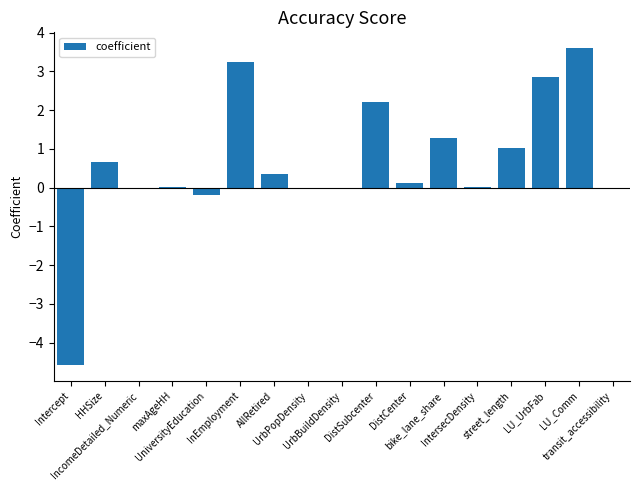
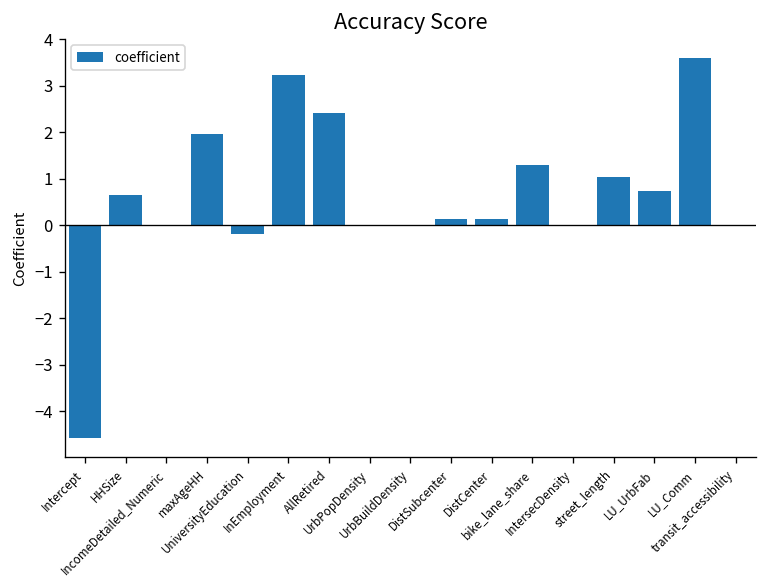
maxAgeHH: 0.0 -> 2.0
AllRetired: 0.3 -> 2.4
DistSubcenter: 2.2 -> 0.1
LU_UrbFab: 2.9 -> 0.7
